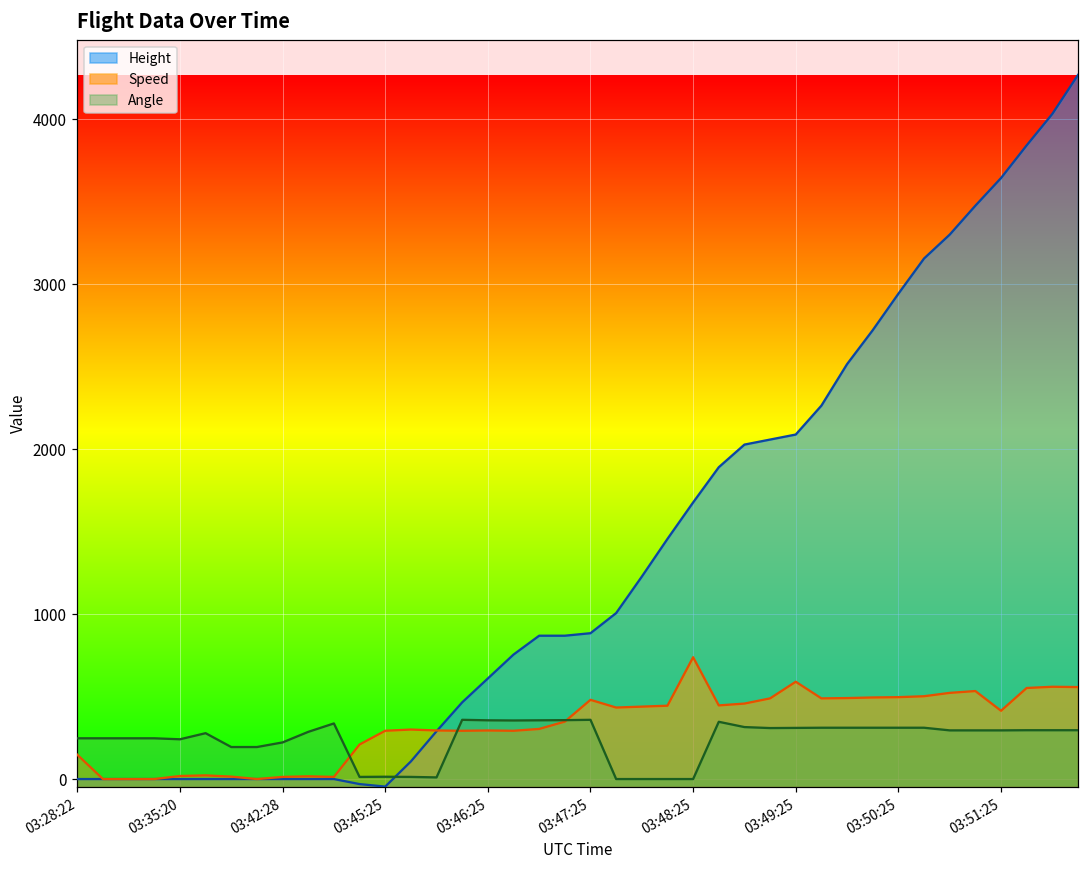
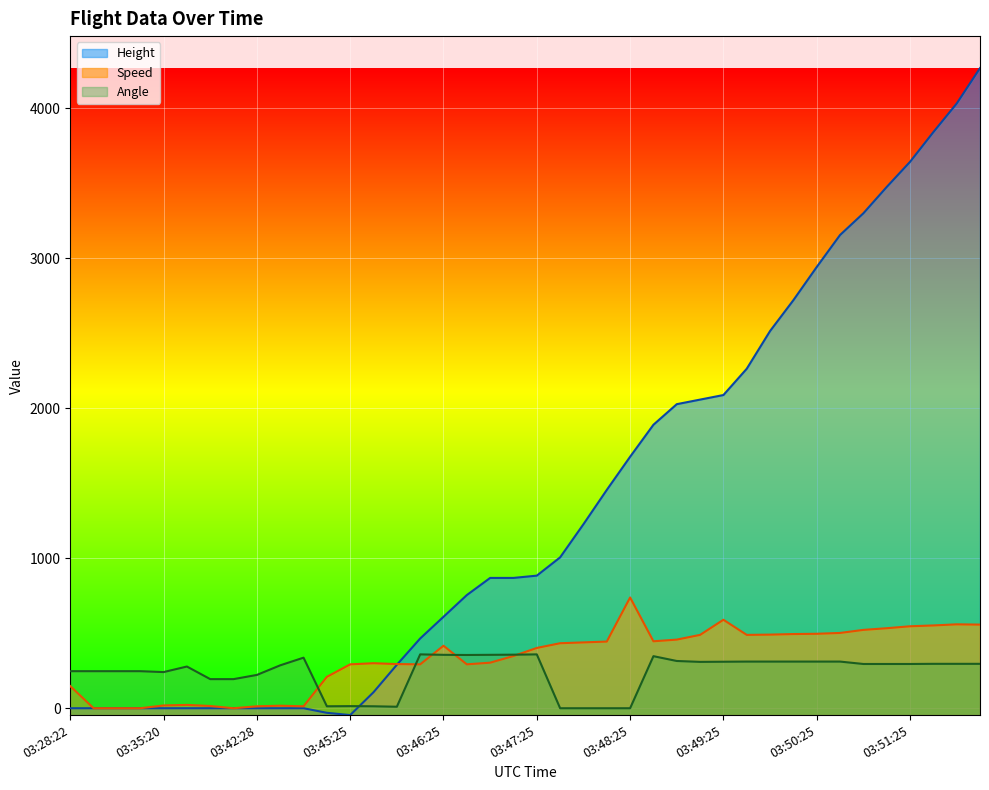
Speed, 03:46:25: 290 -> 420
Speed, 03:47:25: 480 -> 400
Speed, 03:51:25: 410 -> 550
